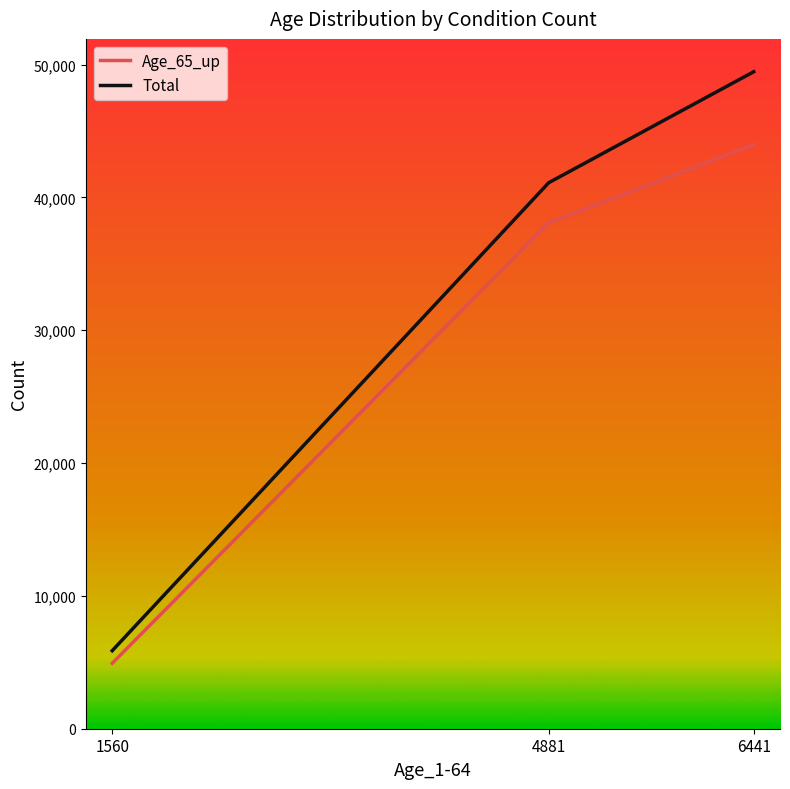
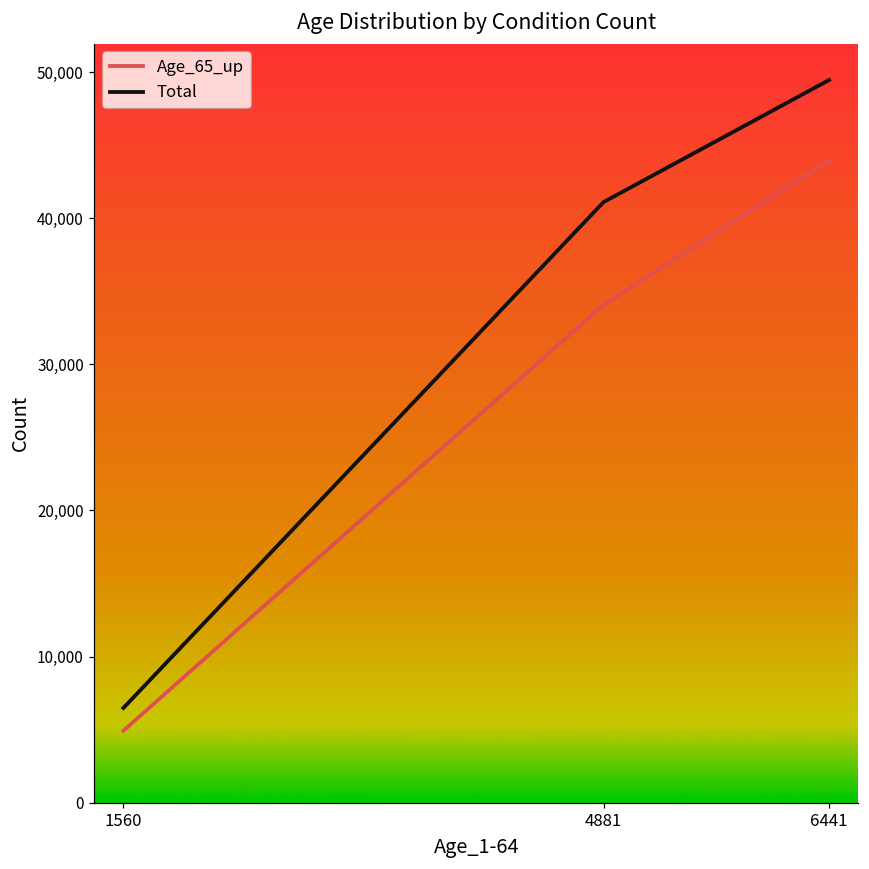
Total, 1560: 5,900 -> 6,500
Age_65_up, 4881: 38,100 -> 34,100
